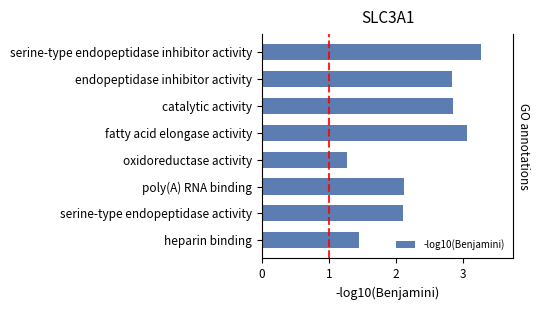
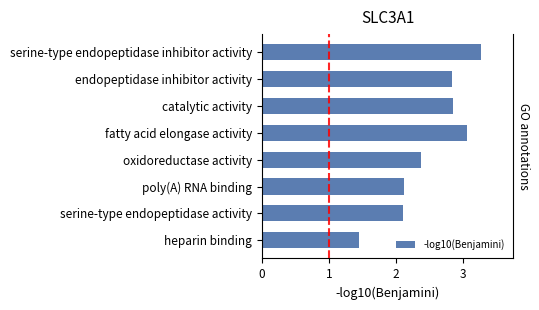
oxidoreductase activity: 1.3 -> 2.4
